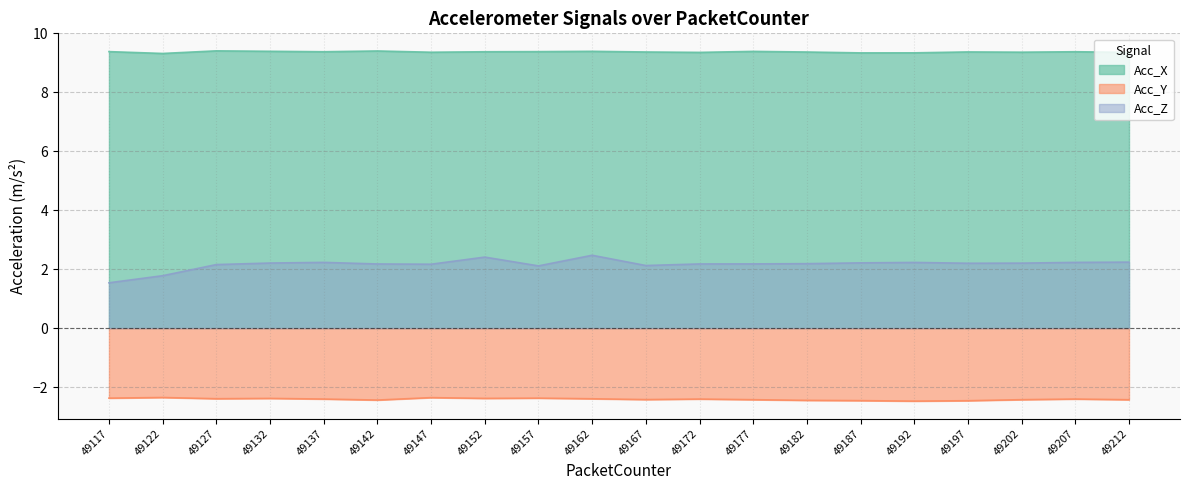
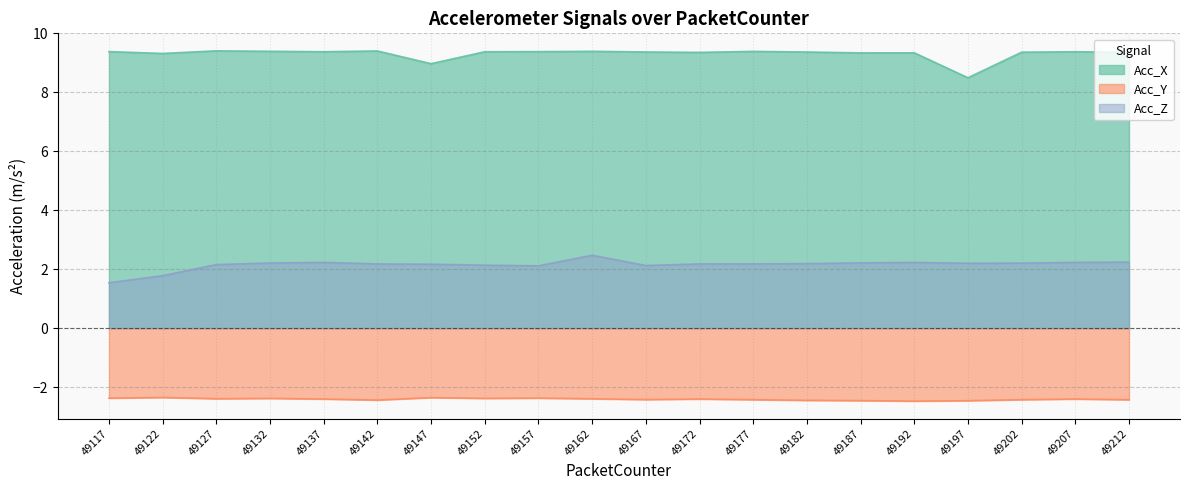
Acc_X, 49147: 9.4 -> 9.0
Acc_Z, 49152: 2.4 -> 2.1
Acc_X, 49197: 9.4 -> 8.5
